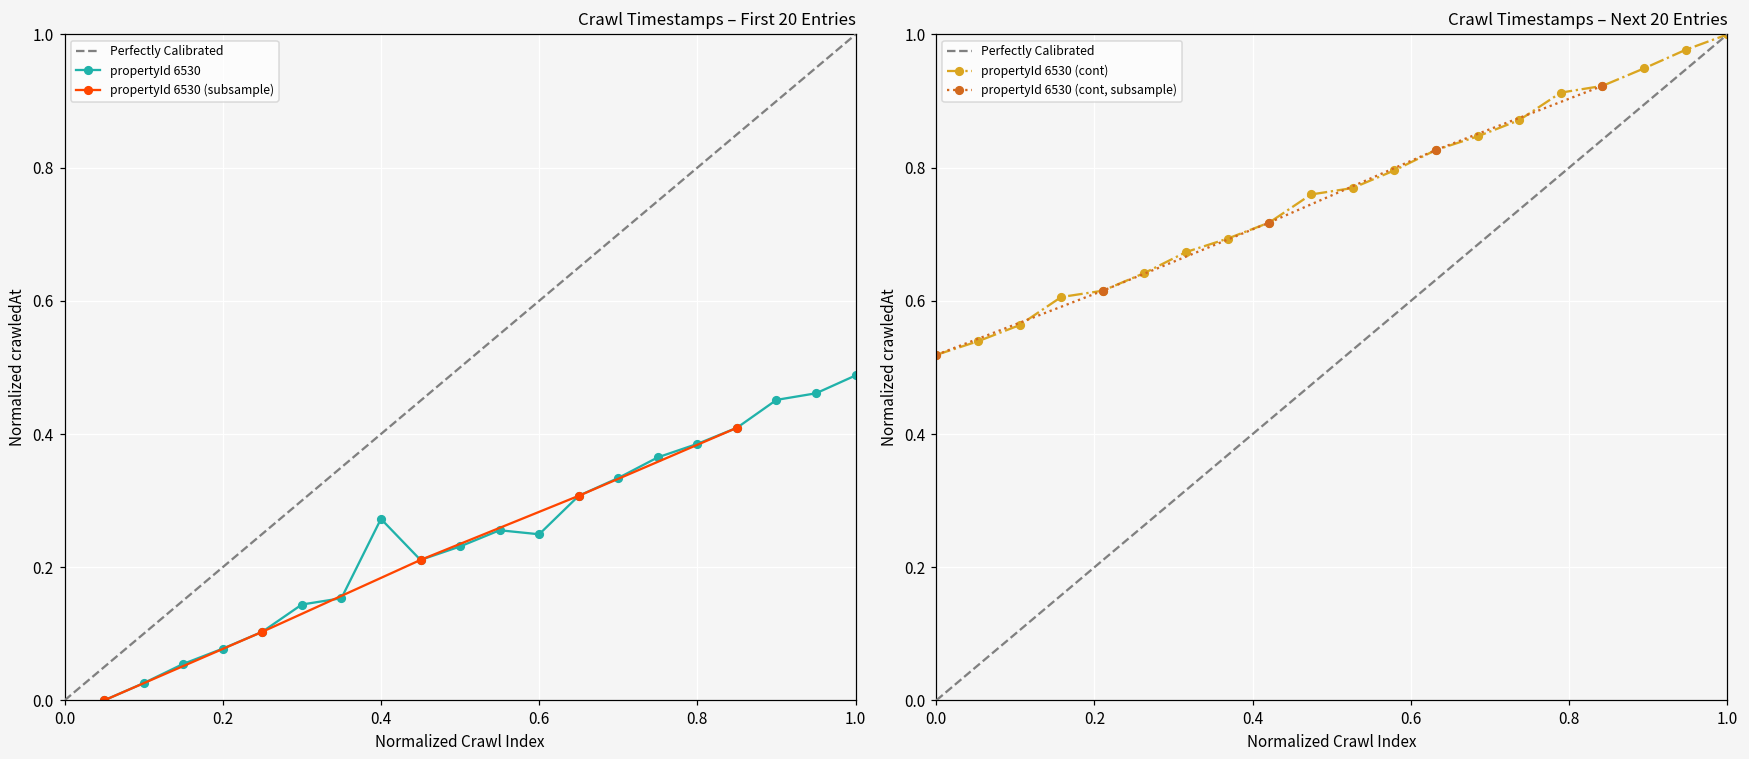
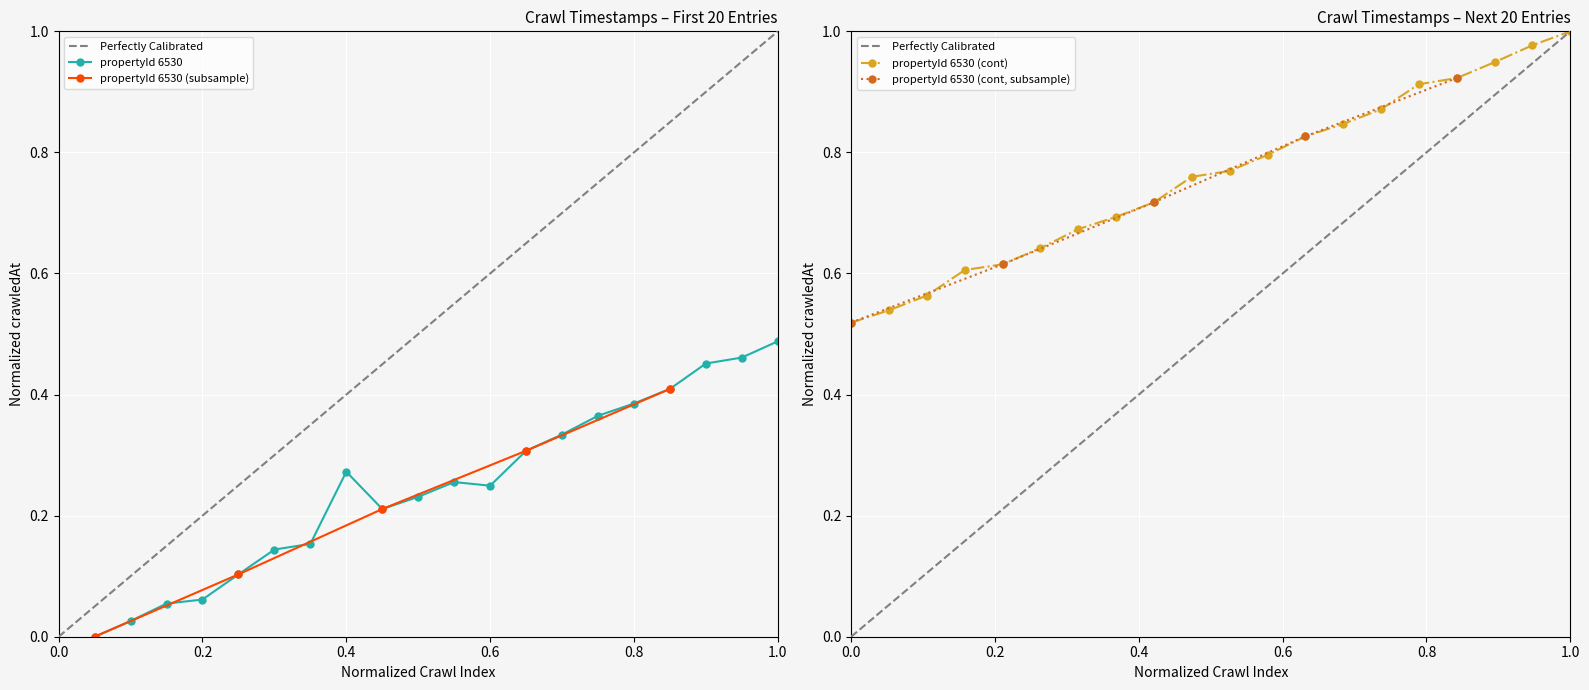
Crawl Timestamps – First 20 Entries, propertyId 6530, 0.2: 0.08 -> 0.06
